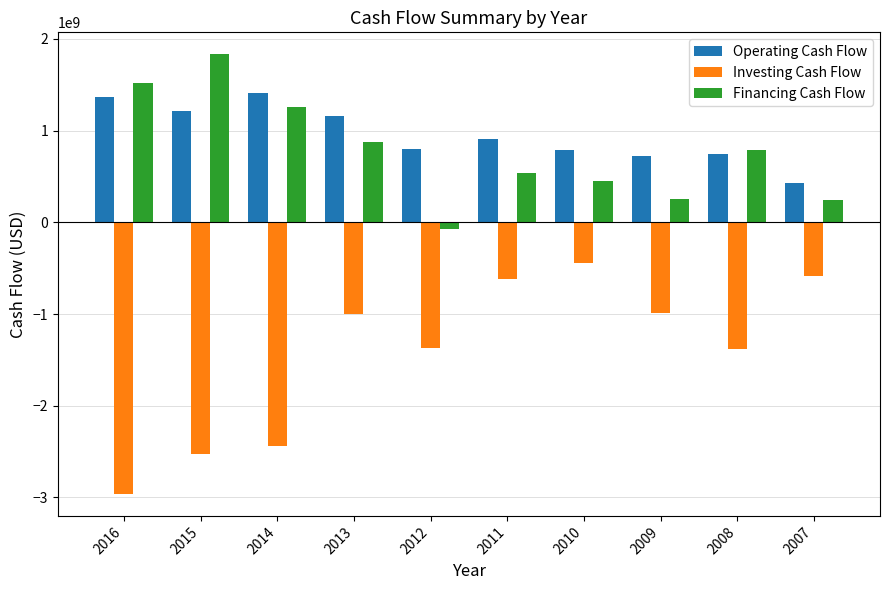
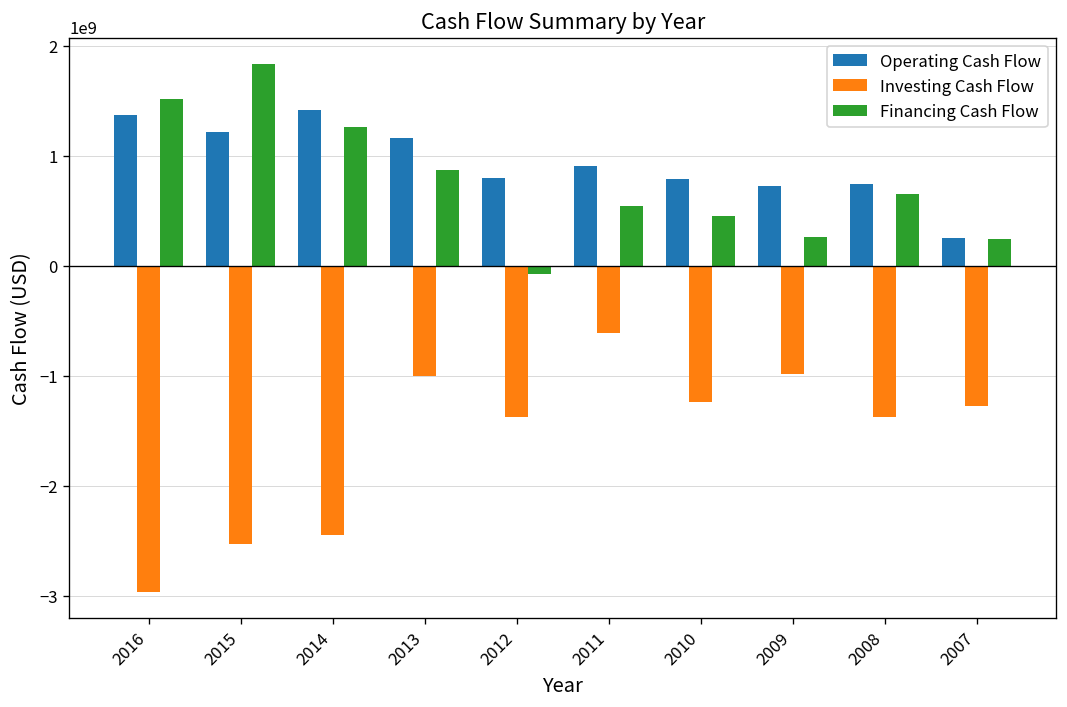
Investing Cash Flow, 2010: -400000000 -> -1200000000
Financing Cash Flow, 2008: 800000000 -> 700000000
Operating Cash Flow, 2007: 400000000 -> 200000000
Investing Cash Flow, 2007: -600000000 -> -1300000000
